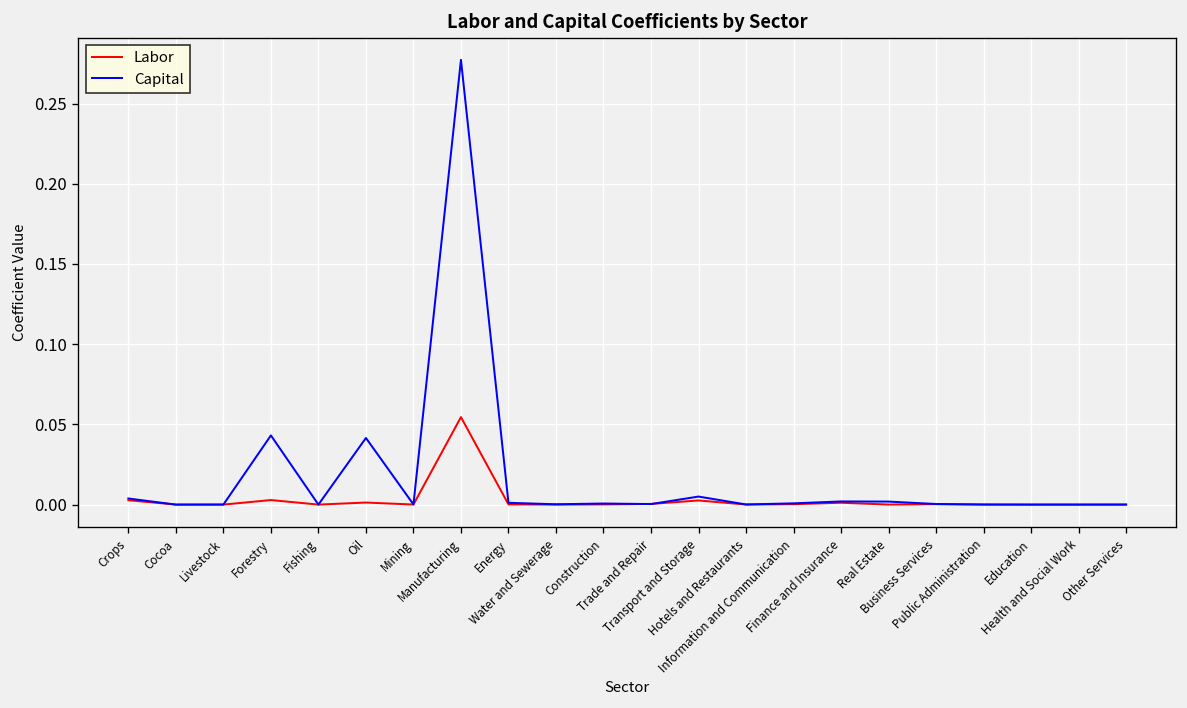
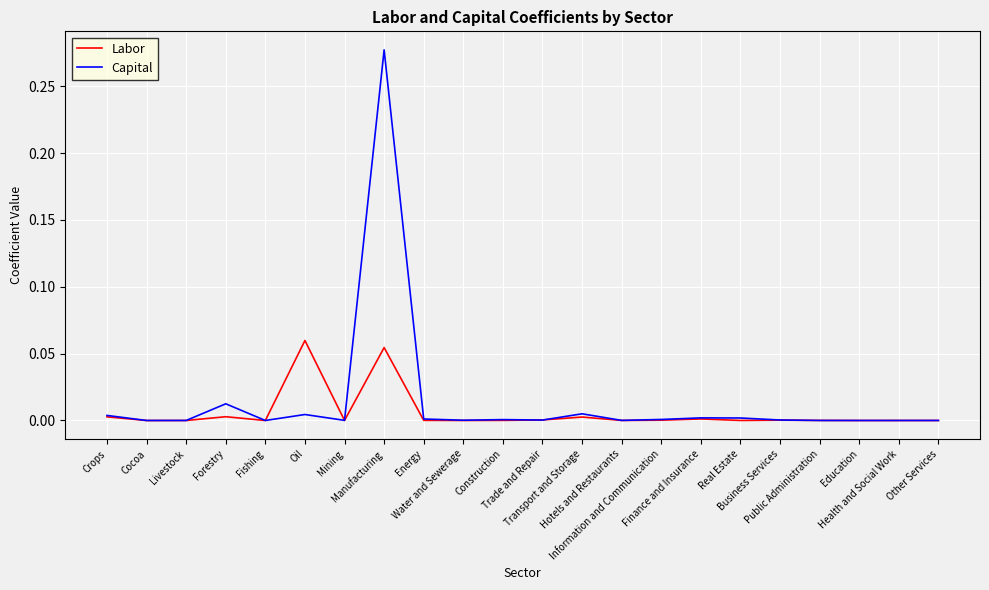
Capital, Forestry: 0.043 -> 0.012
Labor, Oil: 0.001 -> 0.060
Capital, Oil: 0.042 -> 0.004
